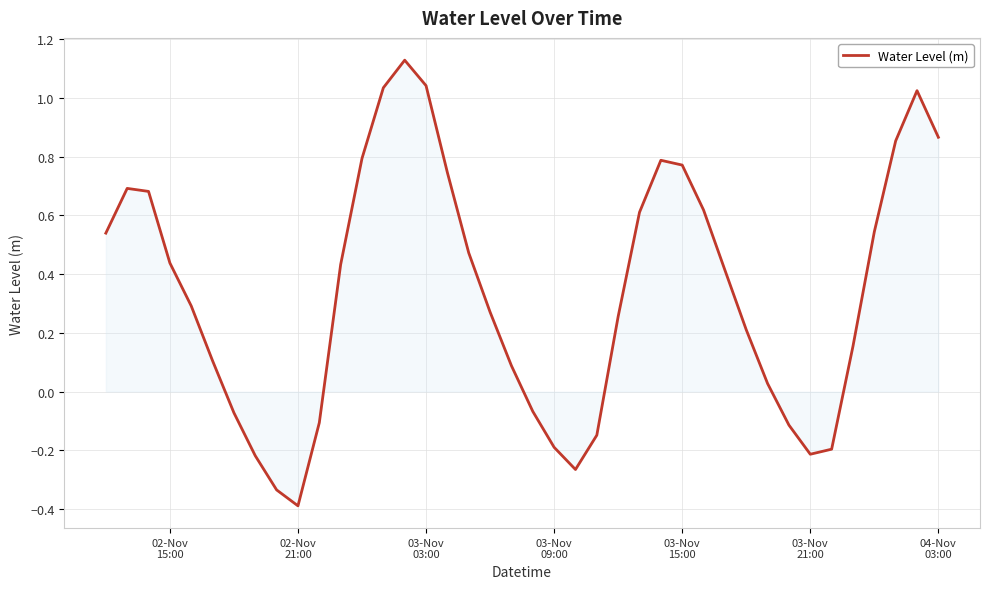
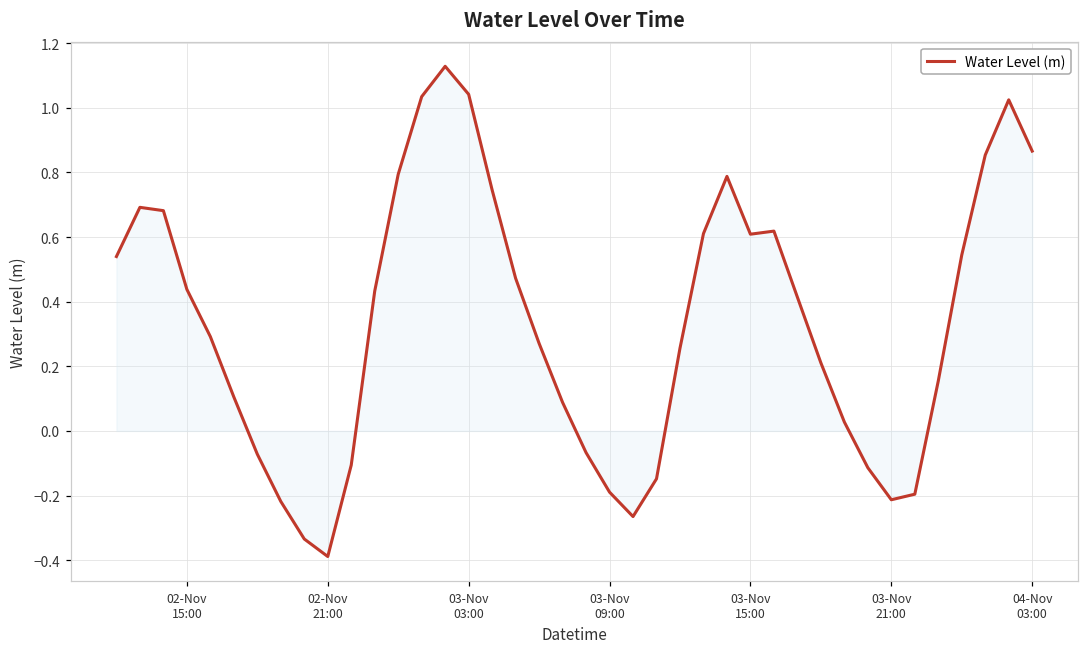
Water Level (m), 03-Nov 15:00: 0.77 -> 0.61
